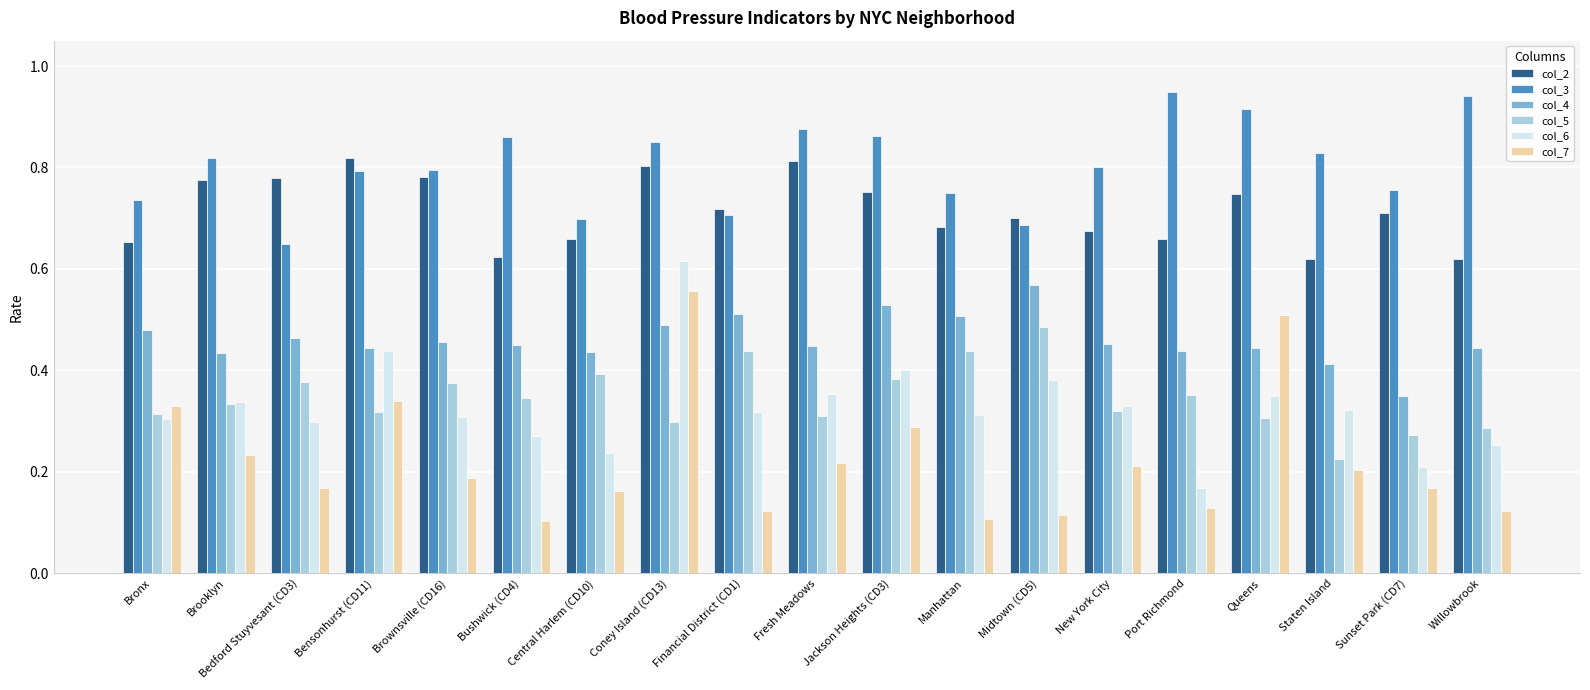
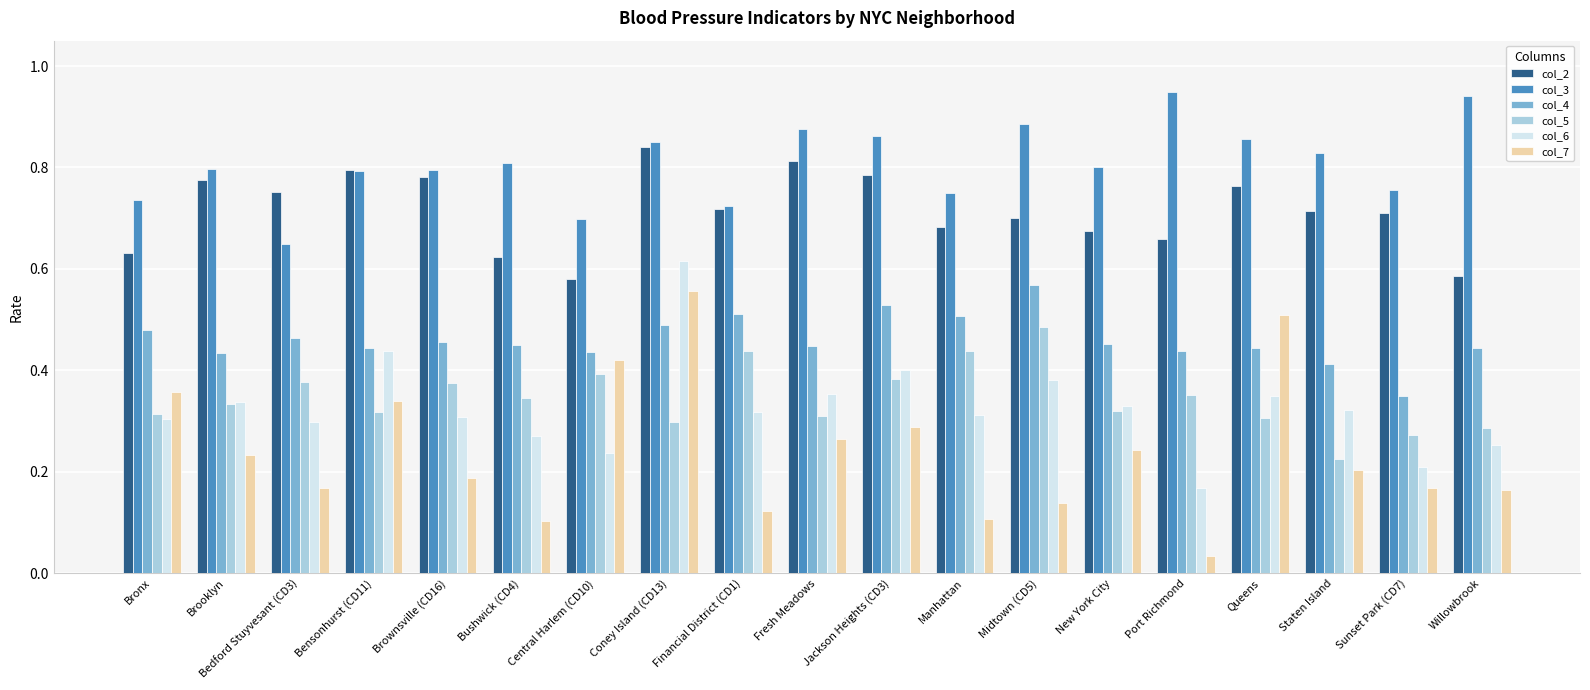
col_2, Bronx: 0.65 -> 0.63
col_7, Bronx: 0.33 -> 0.36
col_3, Brooklyn: 0.82 -> 0.80
col_2, Bedford Stuyvesant (CD3): 0.78 -> 0.75
col_2, Bensonhurst (CD11): 0.82 -> 0.80
col_3, Bushwick (CD4): 0.86 -> 0.81
col_2, Central Harlem (CD10): 0.66 -> 0.58
col_7, Central Harlem (CD10): 0.16 -> 0.42
col_2, Coney Island (CD13): 0.80 -> 0.84
col_3, Financial District (CD1): 0.71 -> 0.72
col_7, Fresh Meadows: 0.22 -> 0.26
col_2, Jackson Heights (CD3): 0.75 -> 0.79
col_3, Midtown (CD5): 0.69 -> 0.89
col_7, Midtown (CD5): 0.12 -> 0.14
col_7, New York City: 0.21 -> 0.24
col_7, Port Richmond: 0.13 -> 0.03
col_2, Queens: 0.75 -> 0.76
col_3, Queens: 0.91 -> 0.86
col_2, Staten Island: 0.62 -> 0.71
col_2, Willowbrook: 0.62 -> 0.59
col_7, Willowbrook: 0.12 -> 0.16
